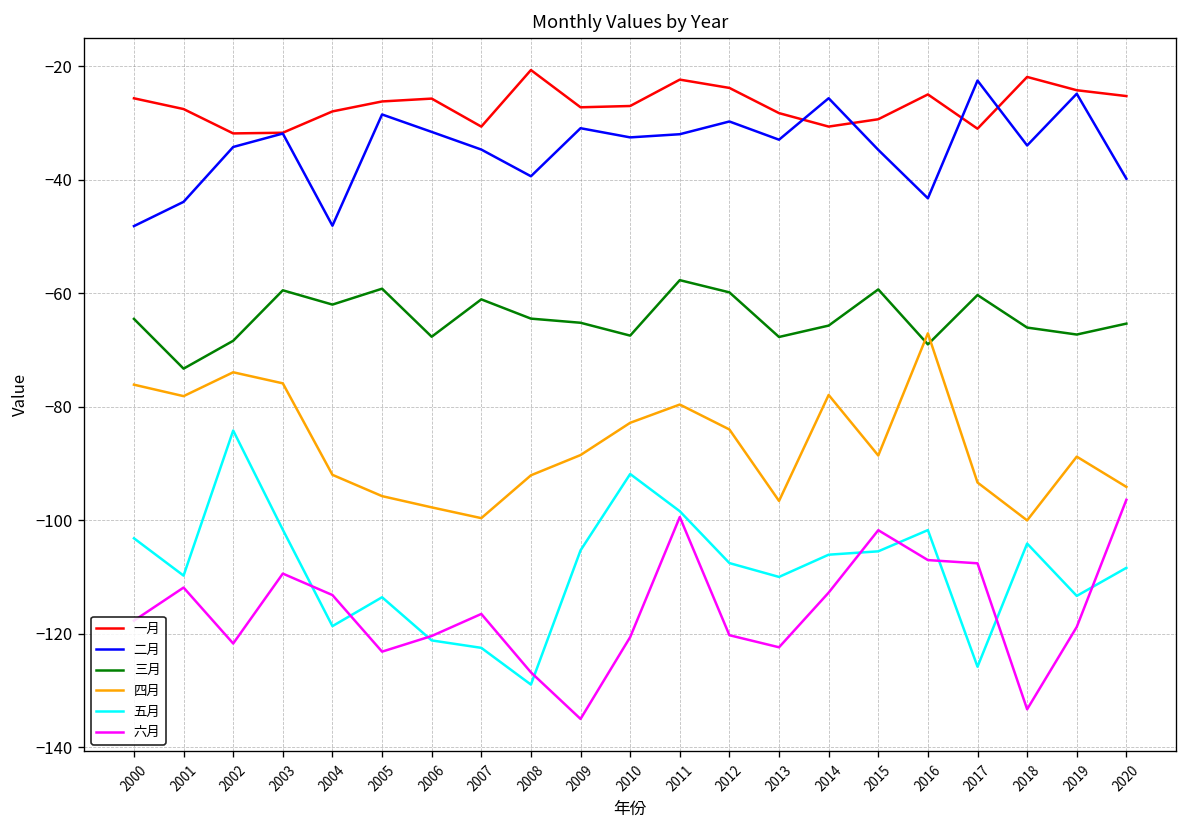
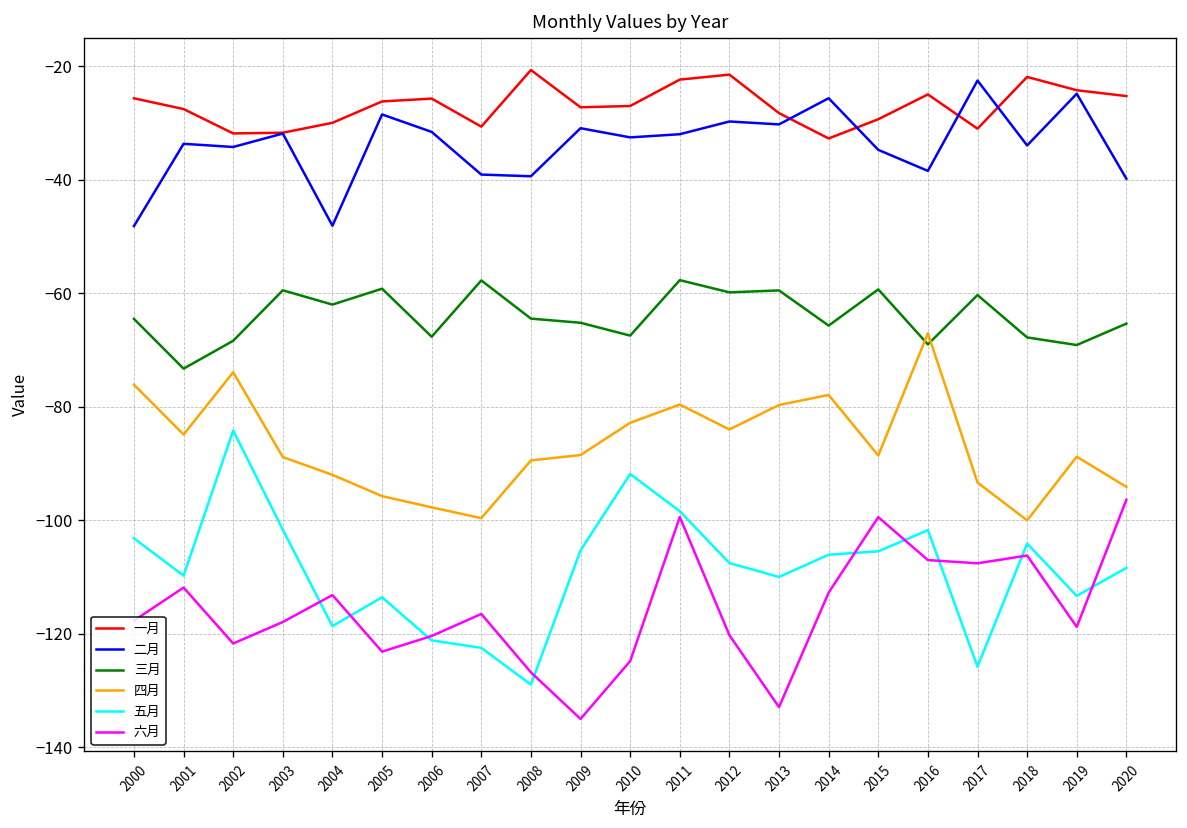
二月, 2001: -44 -> -34
四月, 2001: -78 -> -85
四月, 2003: -76 -> -89
六月, 2003: -109 -> -118
一月, 2004: -28 -> -30
二月, 2007: -35 -> -39
三月, 2007: -61 -> -58
四月, 2008: -92 -> -89
六月, 2010: -121 -> -125
一月, 2012: -24 -> -21
二月, 2013: -33 -> -30
三月, 2013: -68 -> -60
四月, 2013: -97 -> -80
六月, 2013: -122 -> -133
一月, 2014: -31 -> -33
六月, 2015: -102 -> -99
二月, 2016: -43 -> -38
三月, 2018: -66 -> -68
六月, 2018: -133 -> -106
三月, 2019: -67 -> -69
